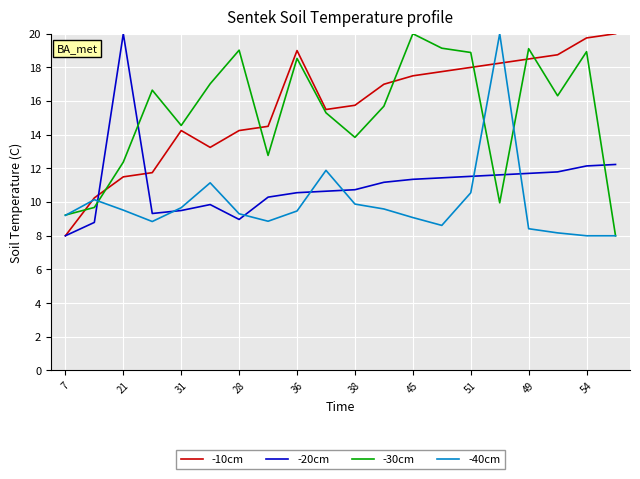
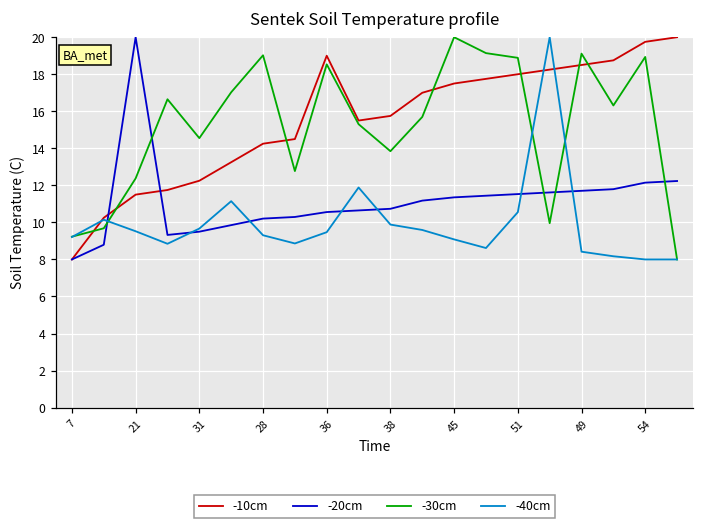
-10cm, 31: 14.3 -> 12.3
-20cm, 28: 9.0 -> 10.2
